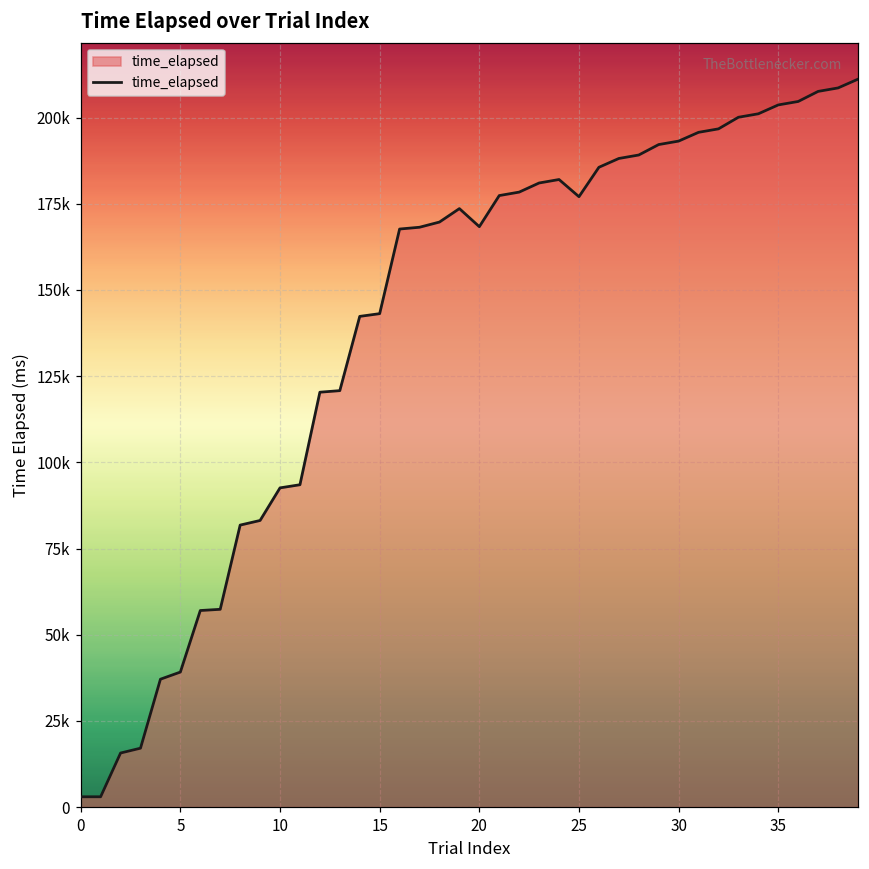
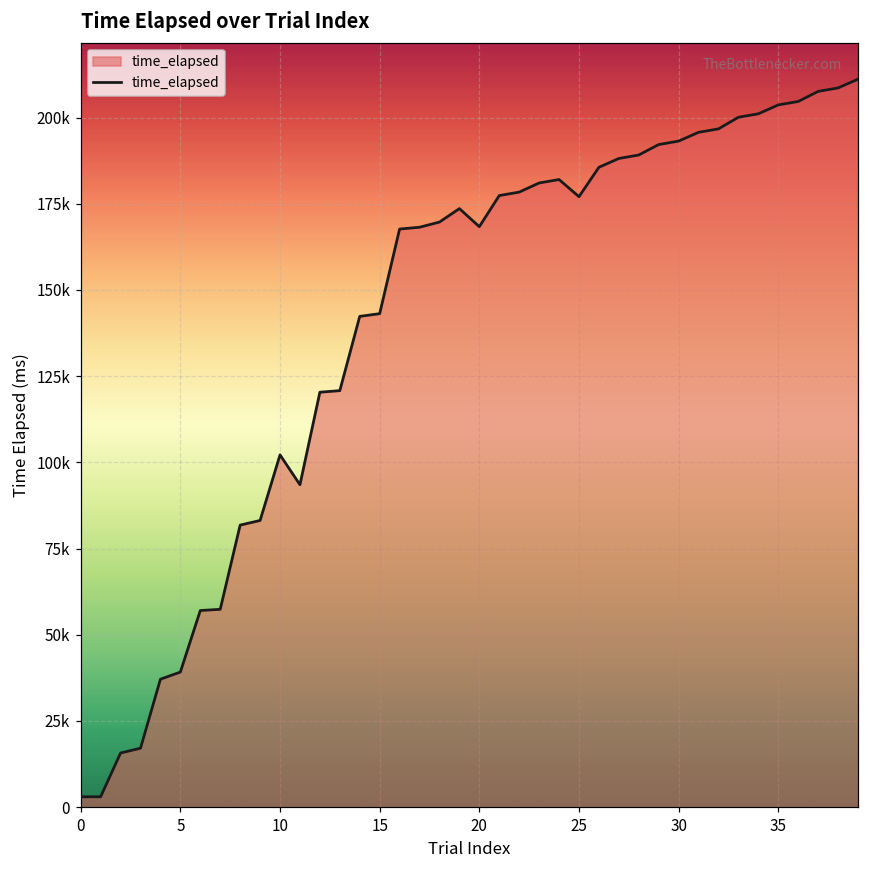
10: 93000 -> 102000
